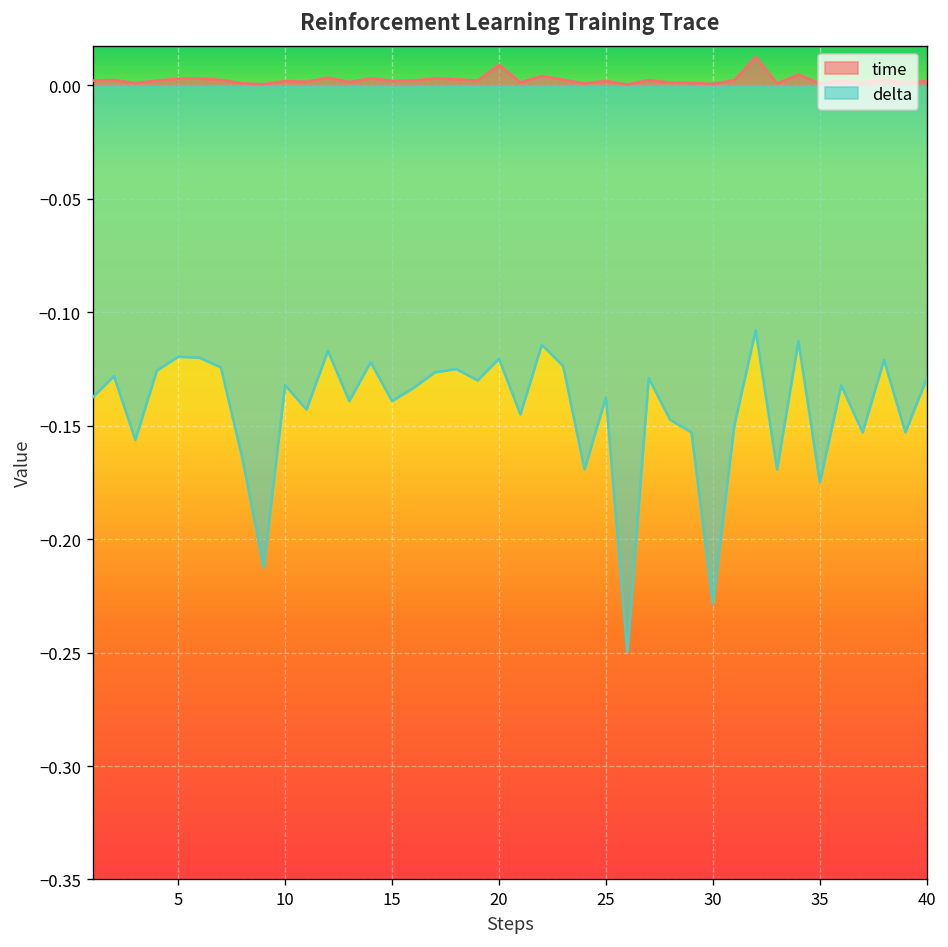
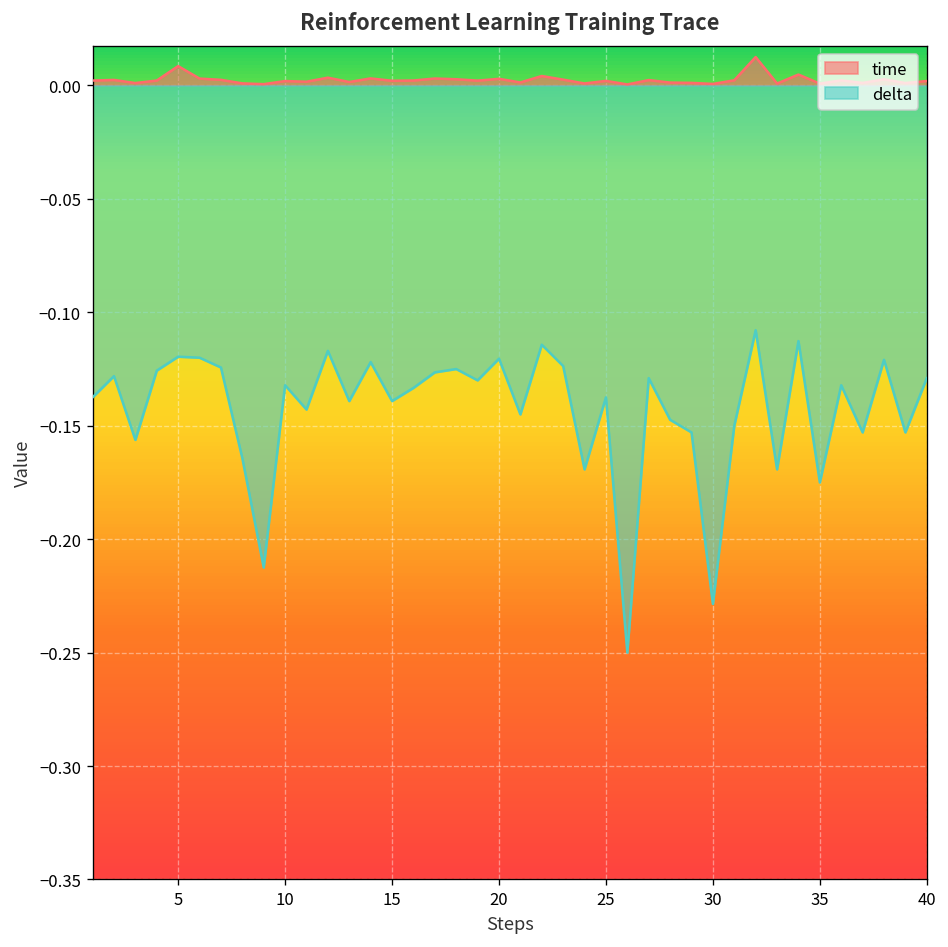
time, 5: 0.003 -> 0.009
time, 20: 0.009 -> 0.003
